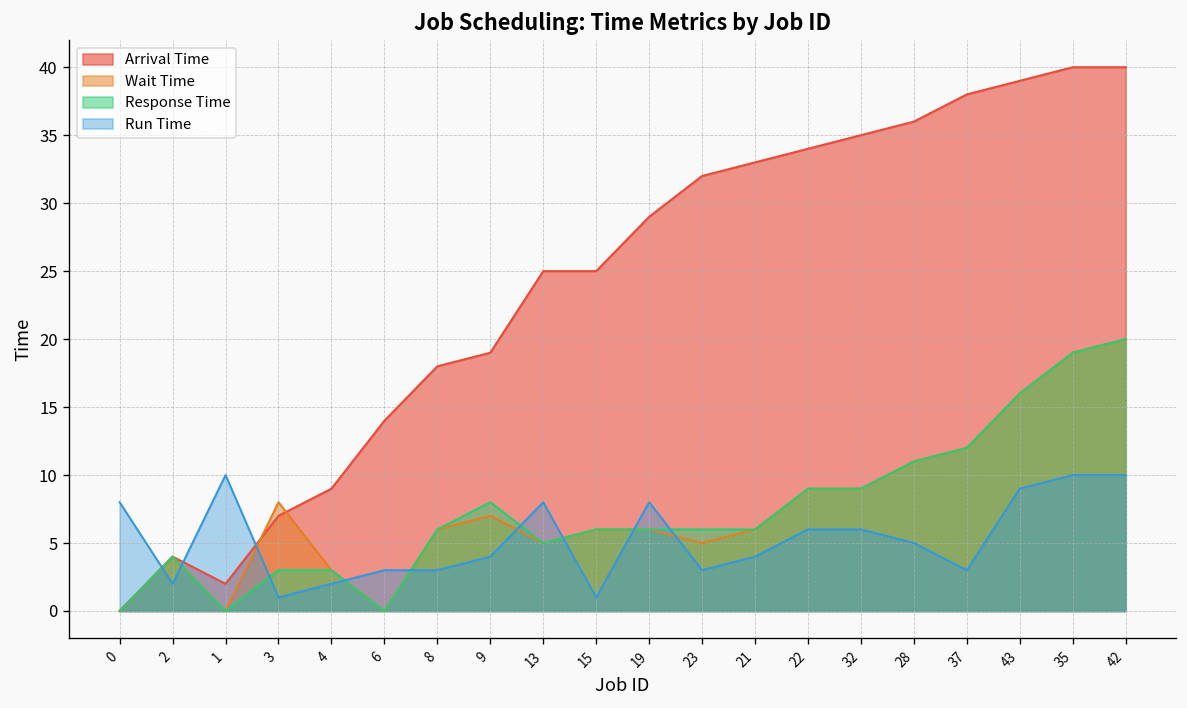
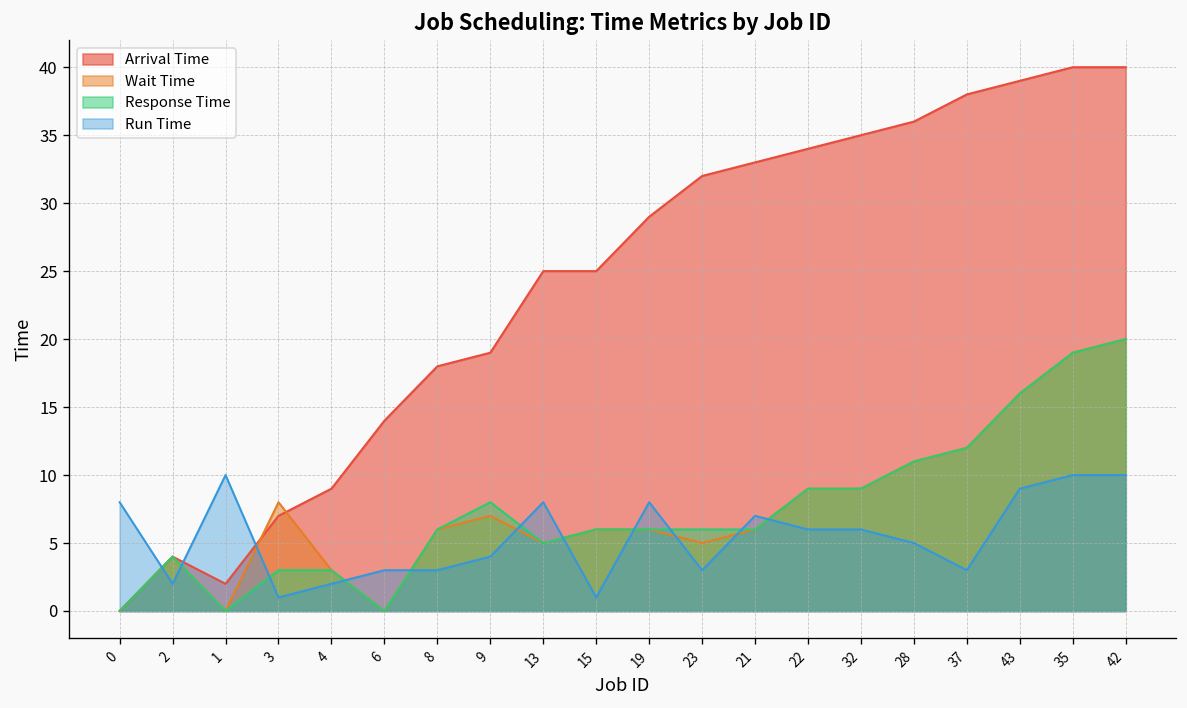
Run Time, 21: 4 -> 7
